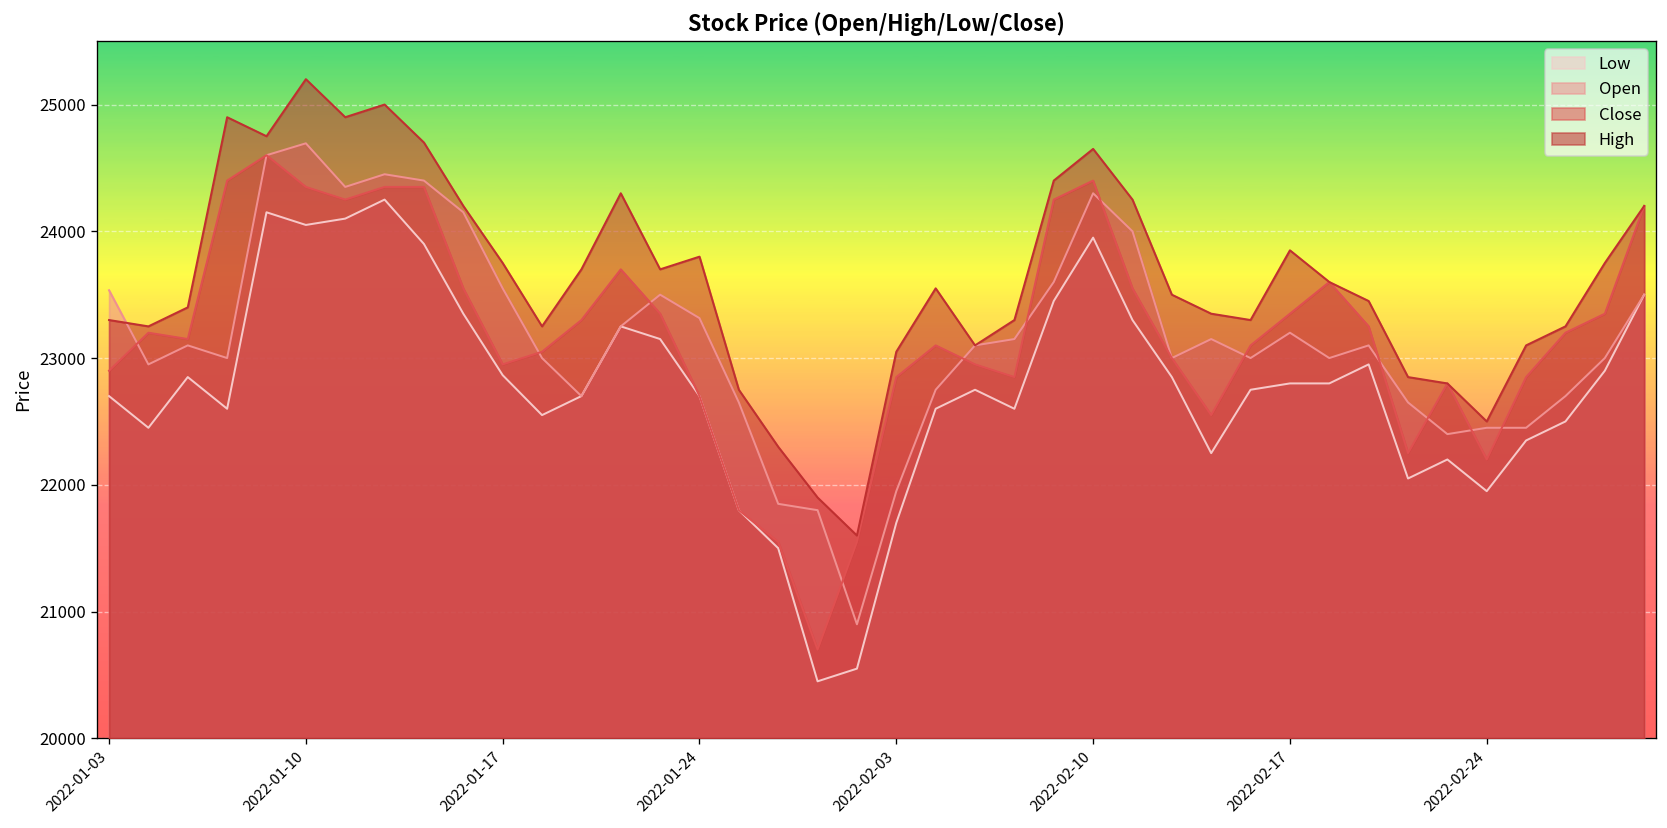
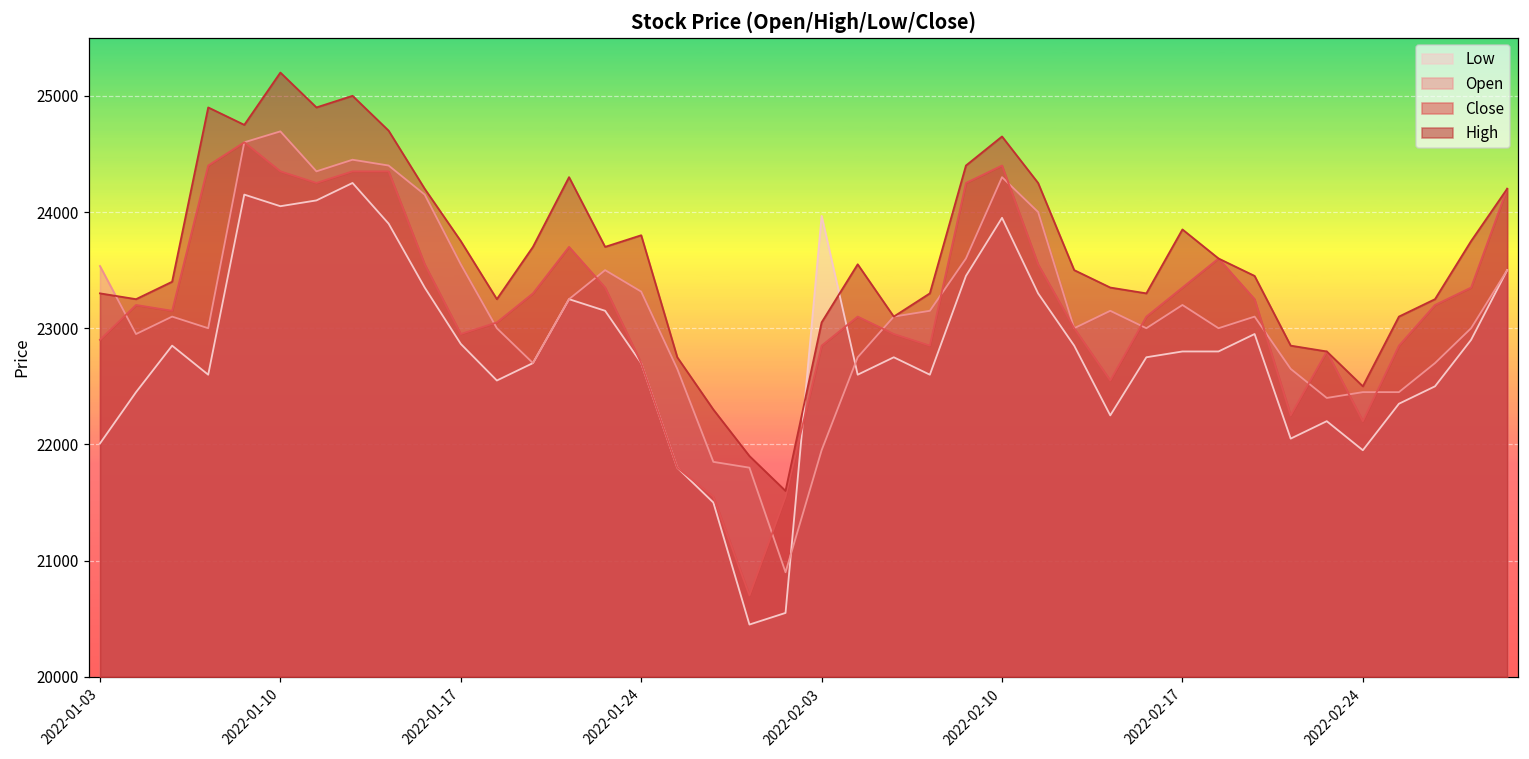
Low, 2022-01-03: 22700 -> 22010
Low, 2022-02-03: 21700 -> 23970
